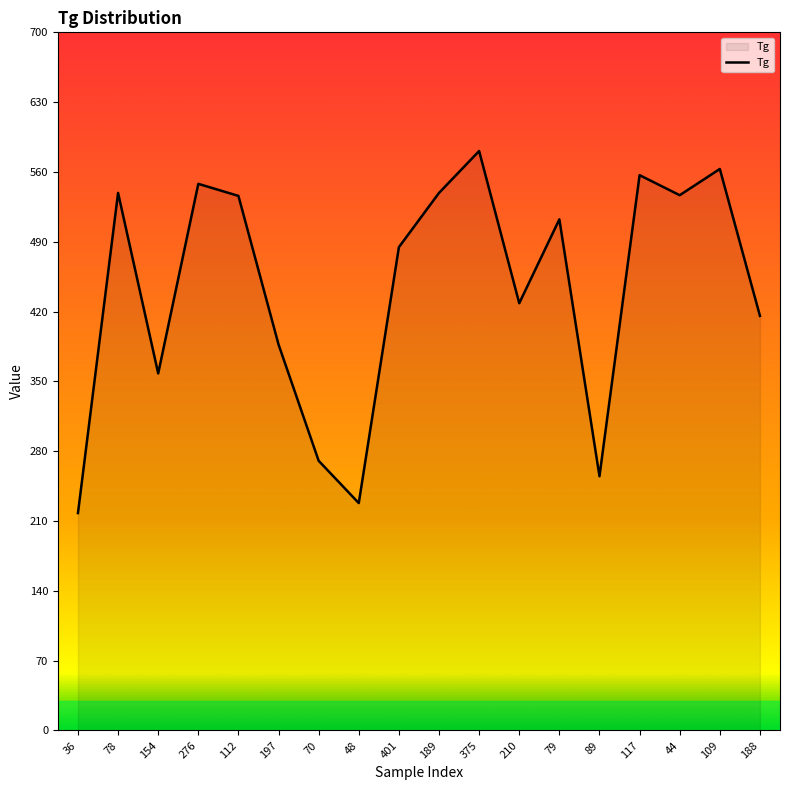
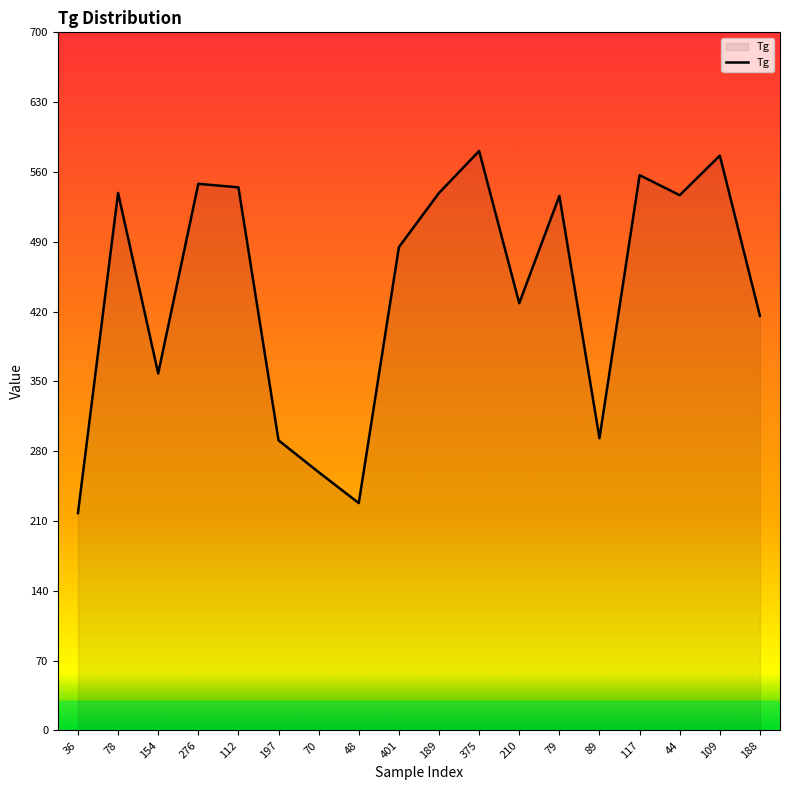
112: 536 -> 545
197: 390 -> 290
70: 270 -> 260
79: 510 -> 540
89: 250 -> 290
109: 560 -> 580
